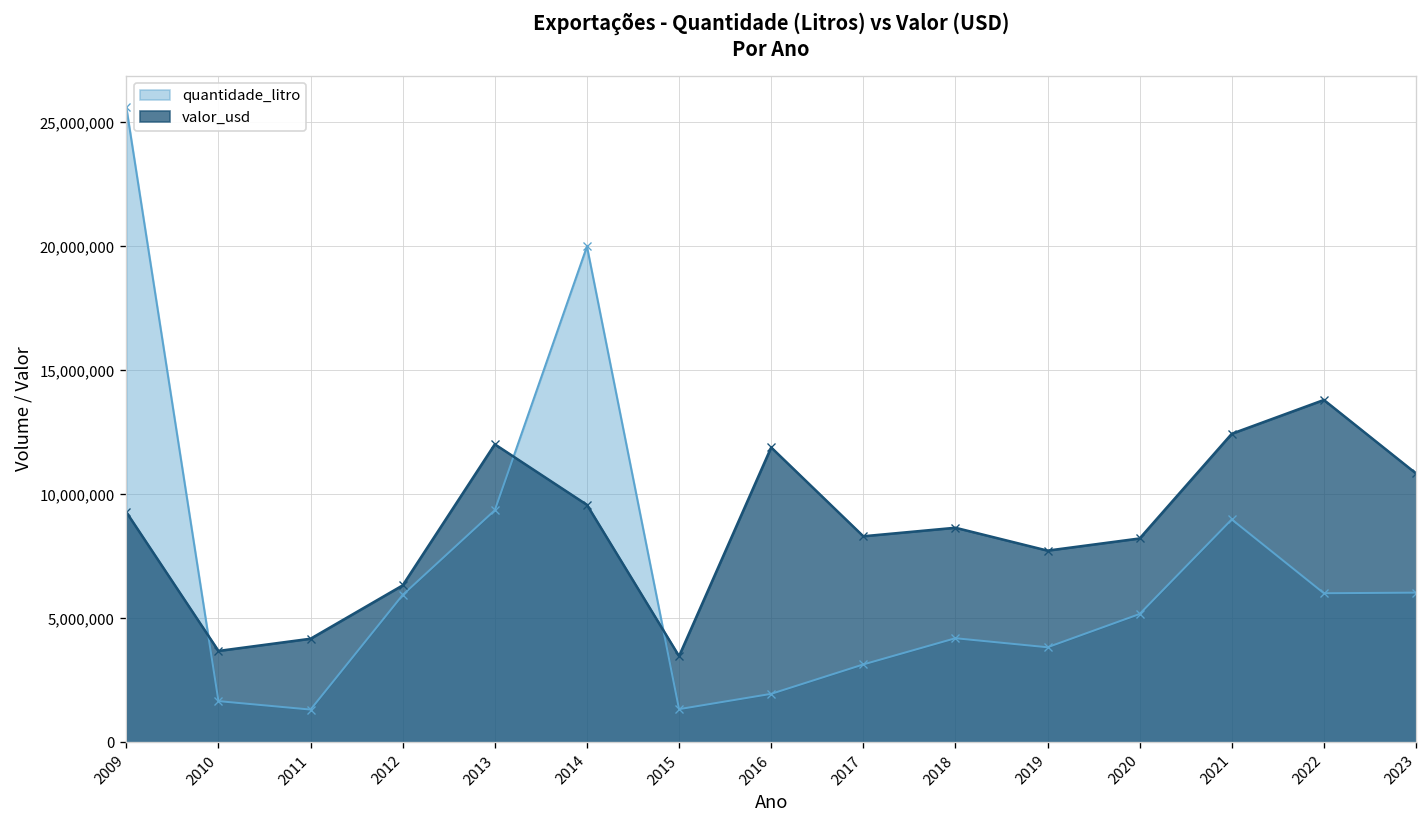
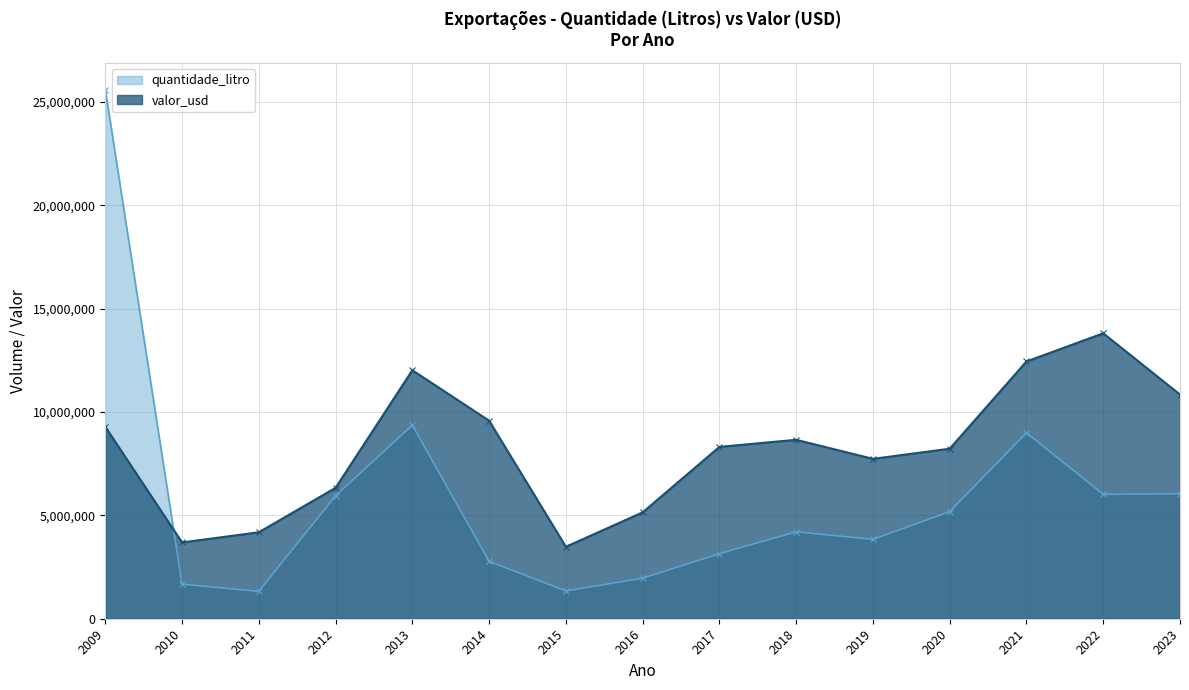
quantidade_litro, 2014: 20,000,000 -> 2,800,000
valor_usd, 2016: 11,900,000 -> 5,100,000
